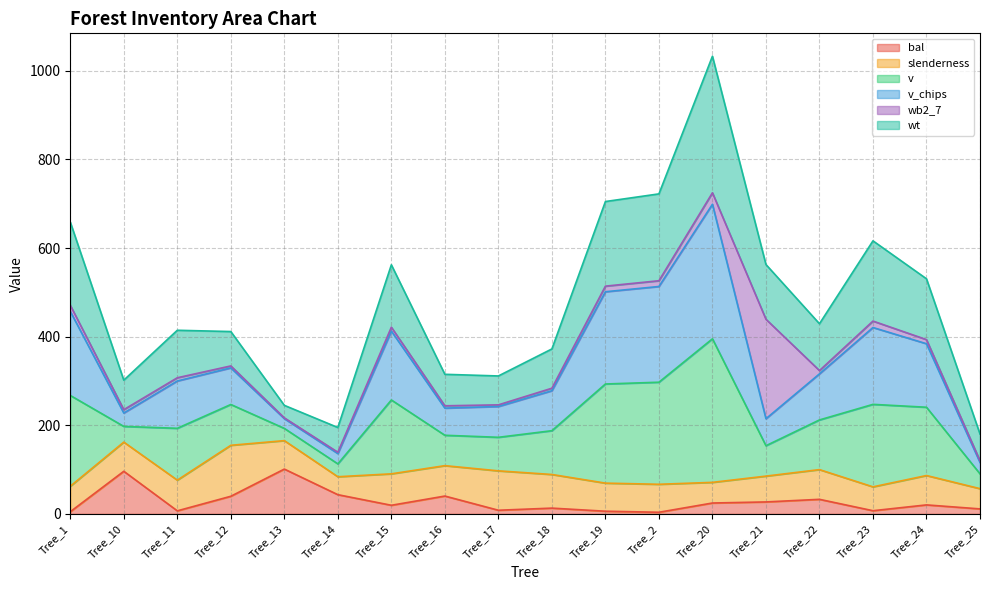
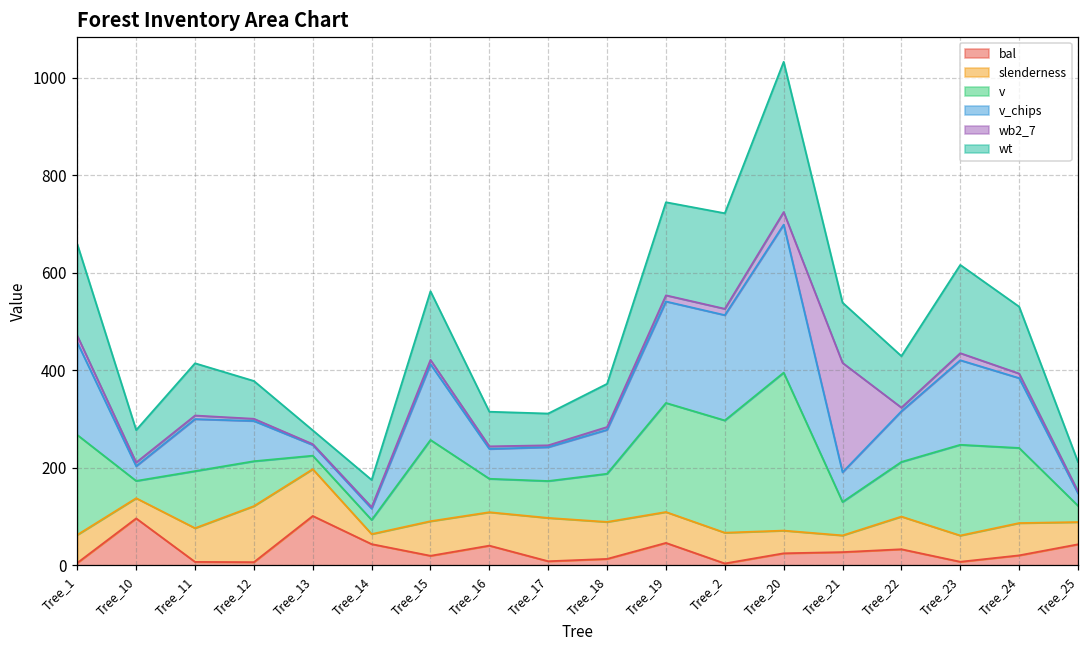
slenderness, Tree_10: 70 -> 40
bal, Tree_12: 40 -> 10
slenderness, Tree_13: 60 -> 100
slenderness, Tree_14: 40 -> 20
bal, Tree_19: 10 -> 50
slenderness, Tree_21: 60 -> 30
bal, Tree_25: 10 -> 40
